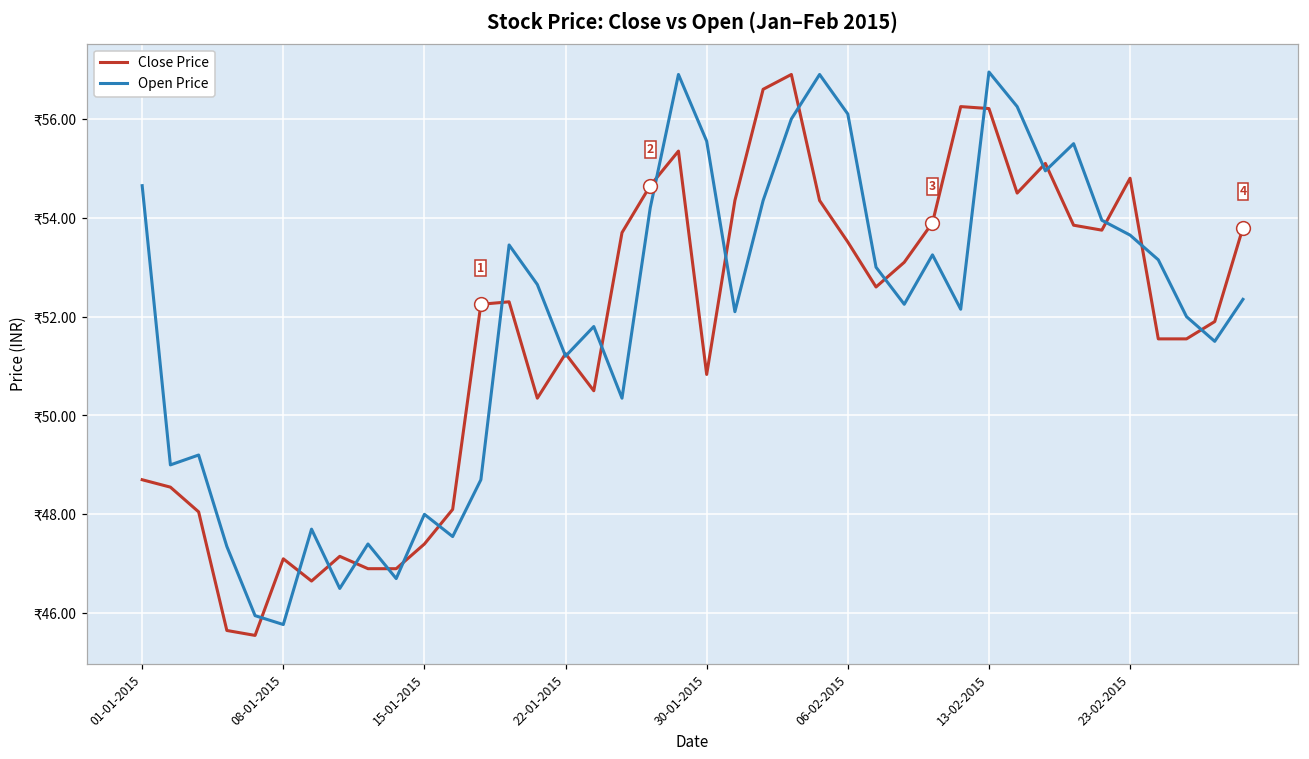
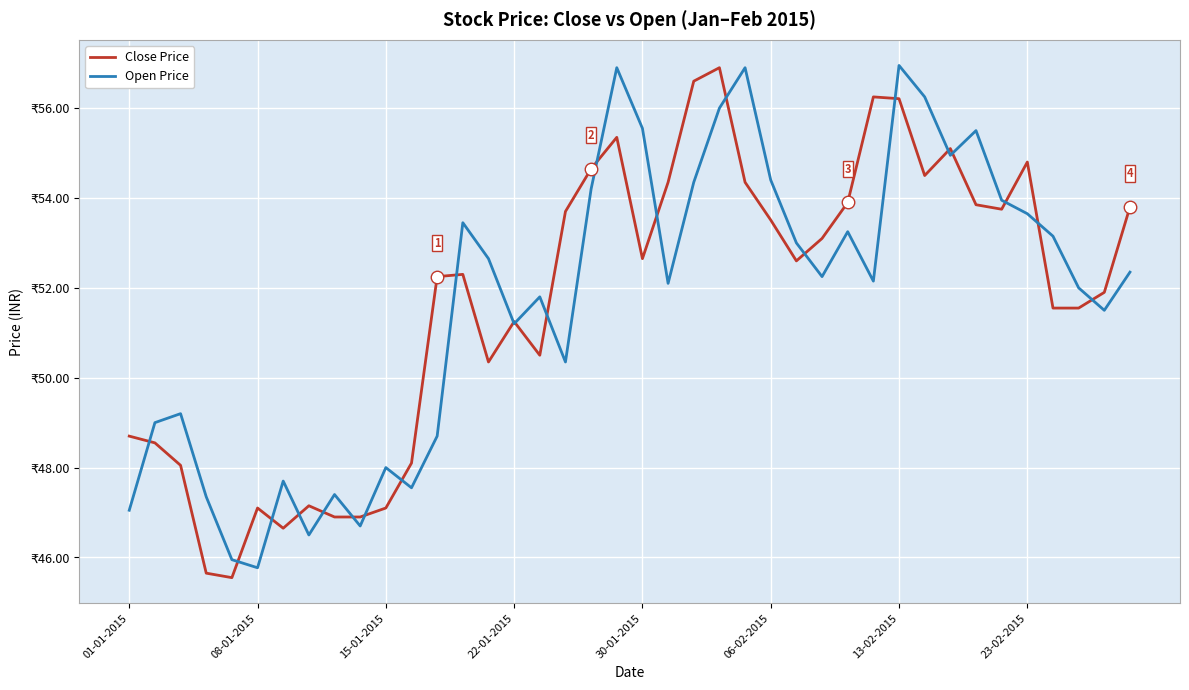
Open Price, 01-01-2015: ₹54.7 -> ₹47.1
Close Price, 15-01-2015: ₹47.4 -> ₹47.1
Close Price, 30-01-2015: ₹50.8 -> ₹52.7
Open Price, 06-02-2015: ₹56.1 -> ₹54.4
